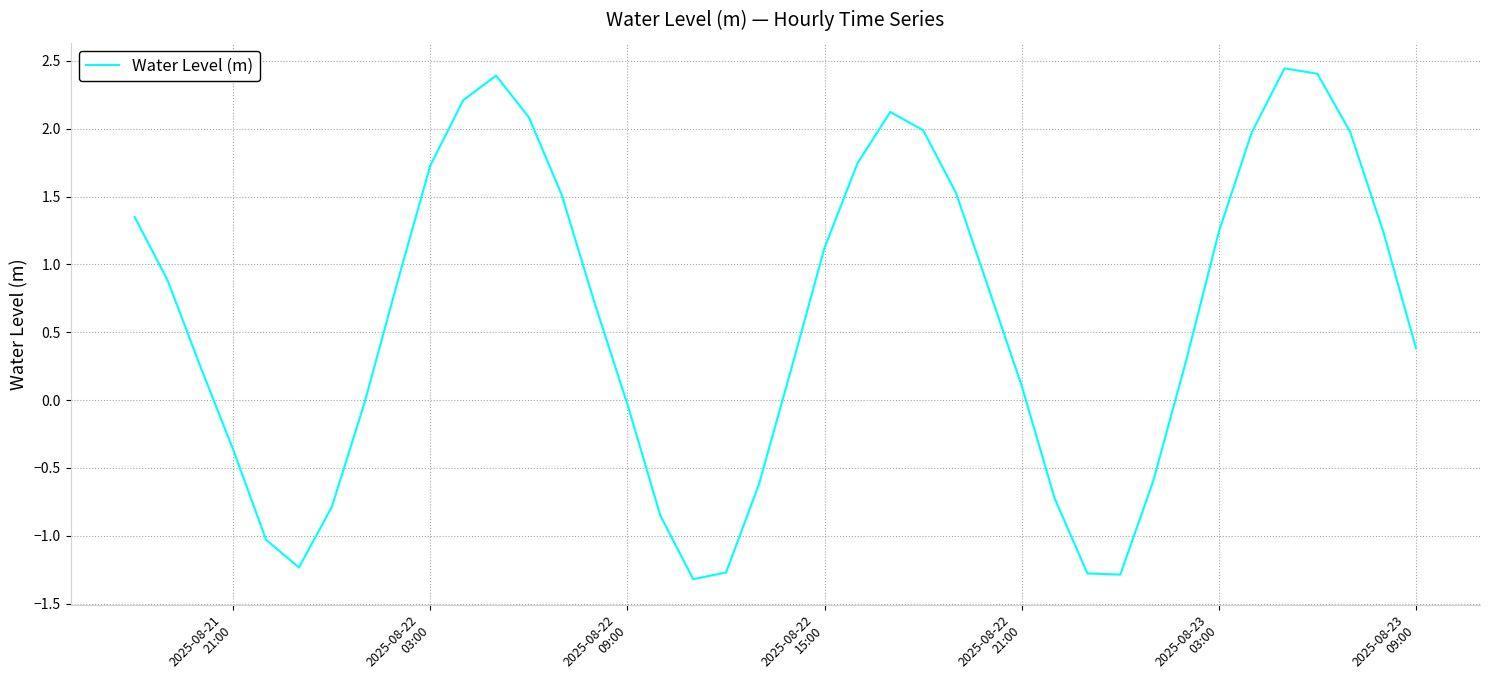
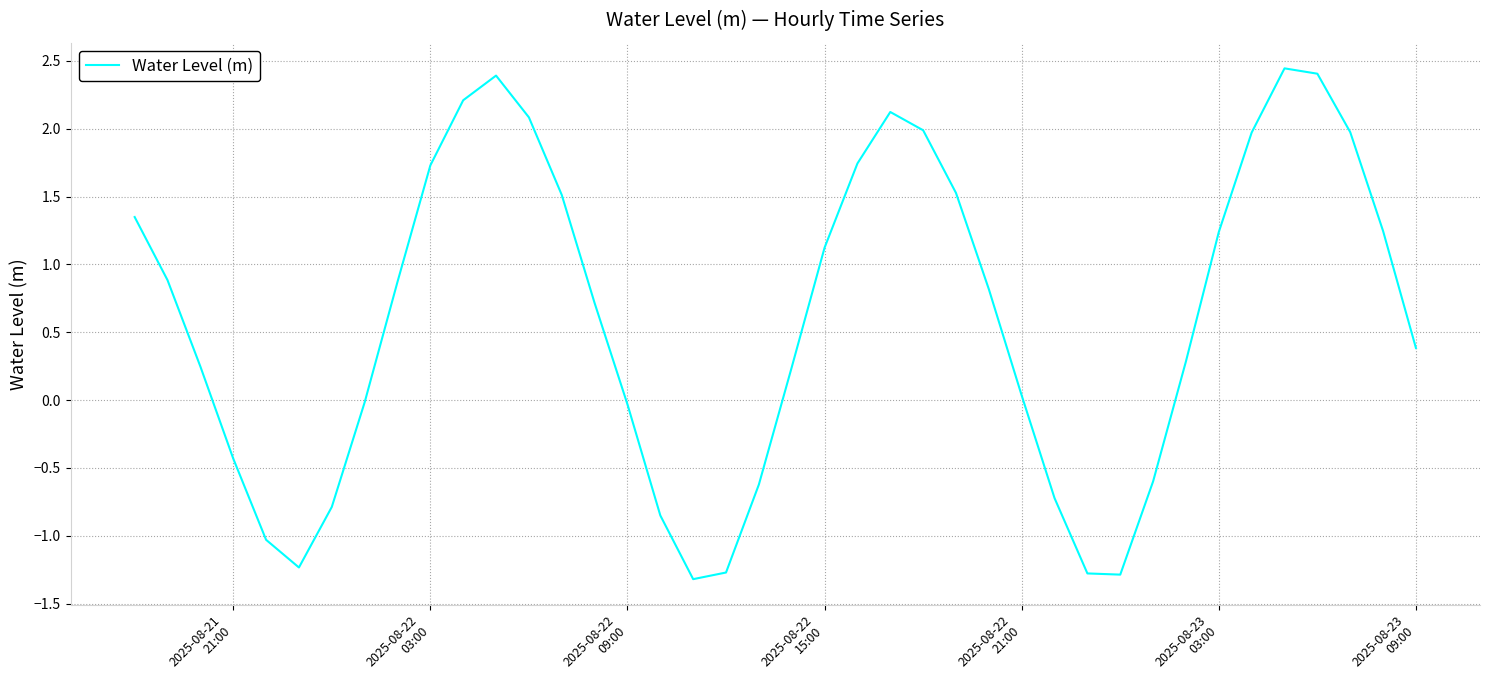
2025-08-21 21:00: -0.37 -> -0.43
2025-08-22 21:00: 0.11 -> 0.03
